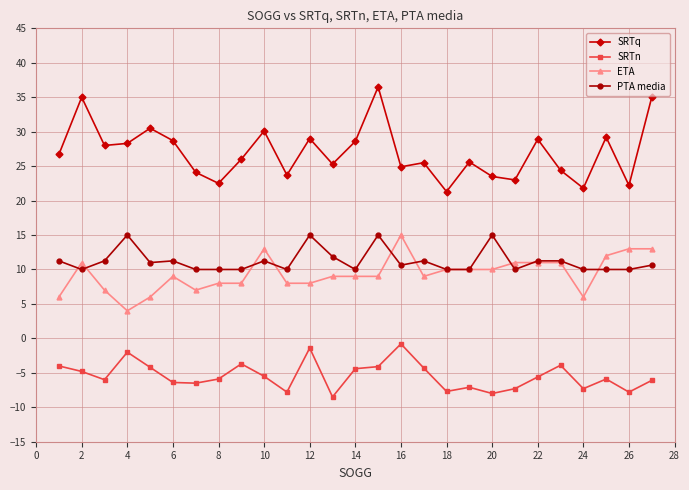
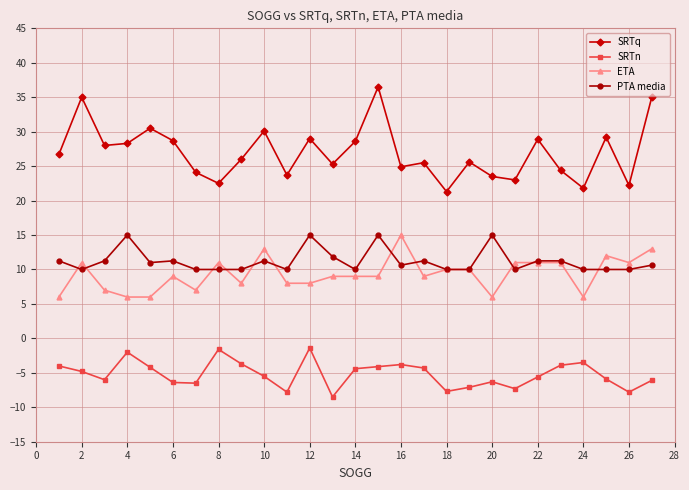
ETA, 4: 4 -> 6
SRTn, 8: -6 -> -2
ETA, 8: 8 -> 11
SRTn, 16: -1 -> -4
SRTn, 20: -8 -> -6
ETA, 20: 10 -> 6
SRTn, 24: -7 -> -4
ETA, 26: 13 -> 11
